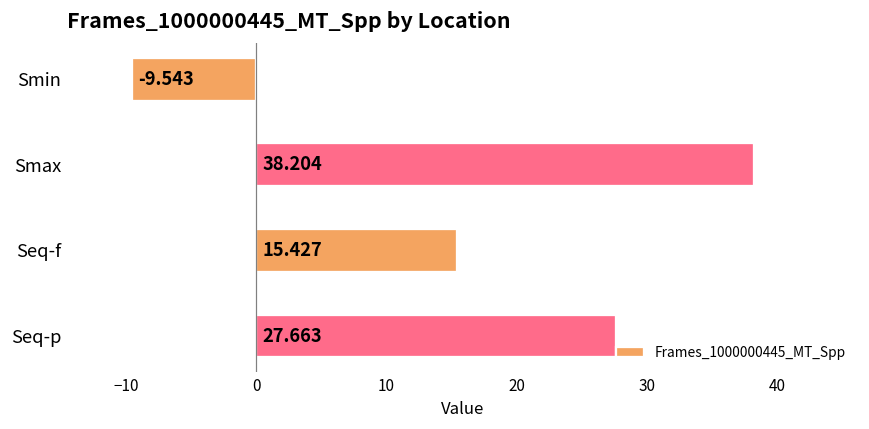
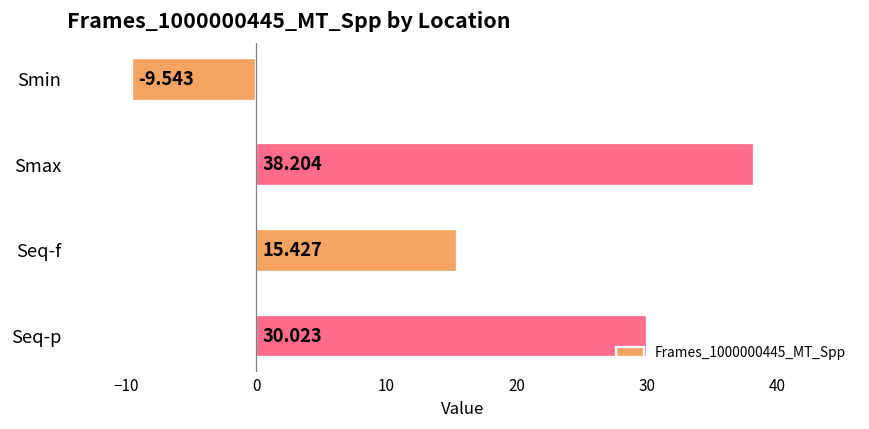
Seq-p: 27.663 -> 30.023
